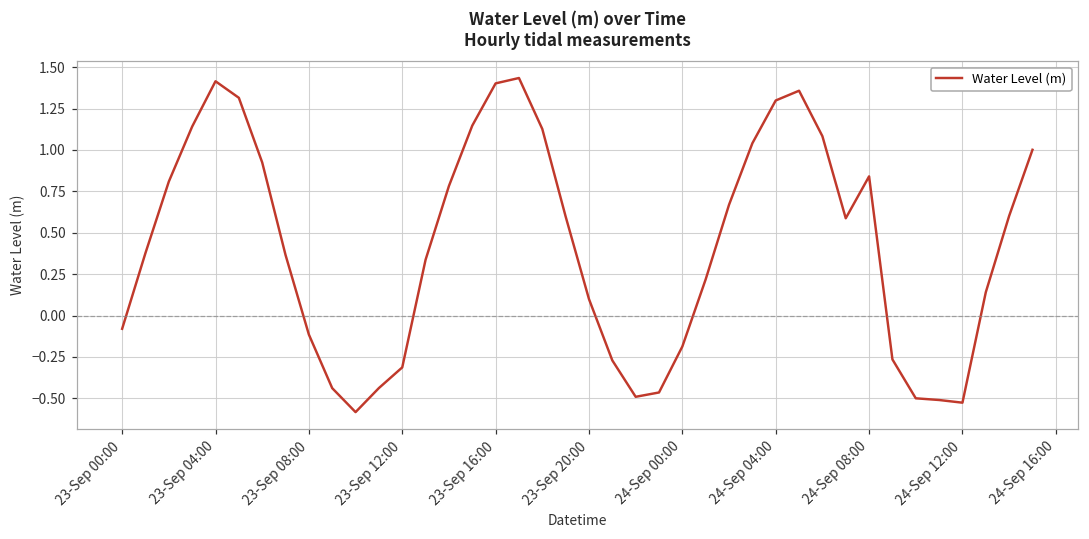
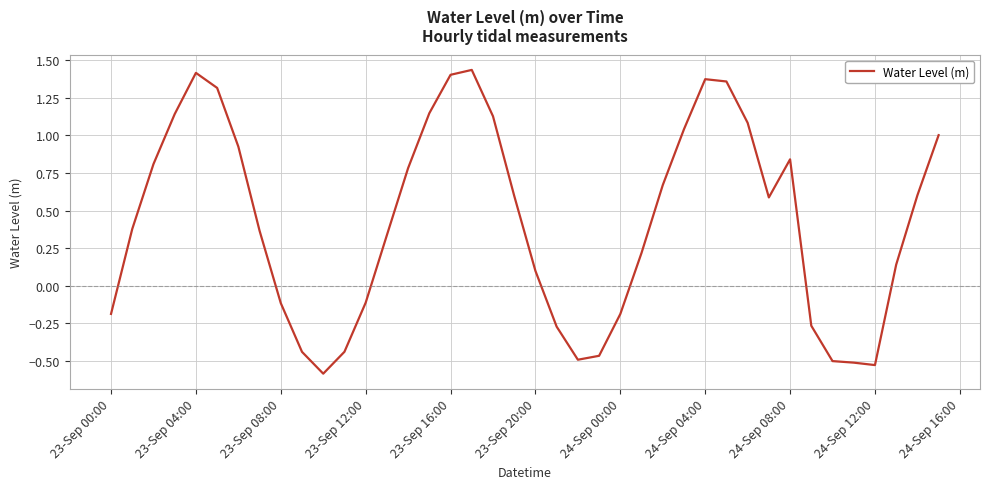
23-Sep 00:00: -0.08 -> -0.19
23-Sep 12:00: -0.31 -> -0.11
24-Sep 04:00: 1.30 -> 1.37
